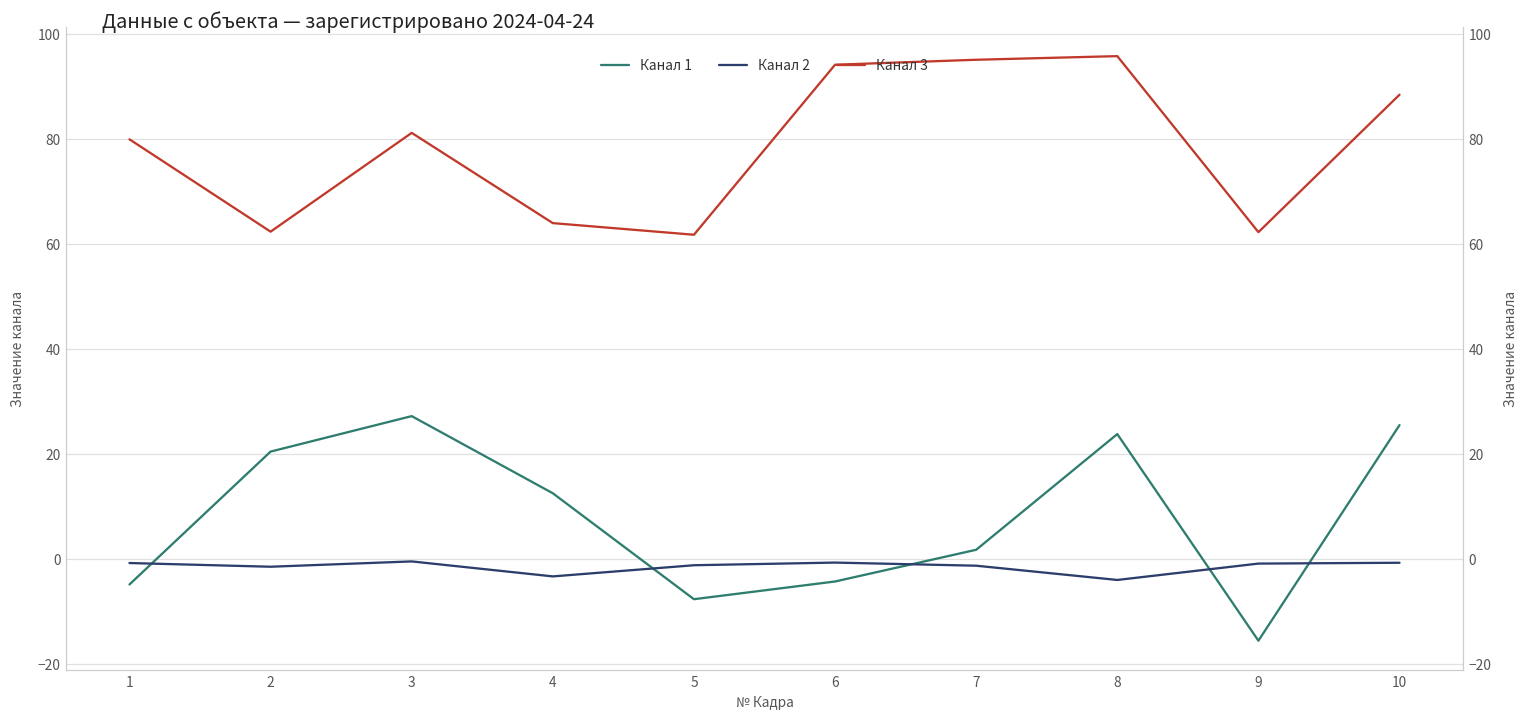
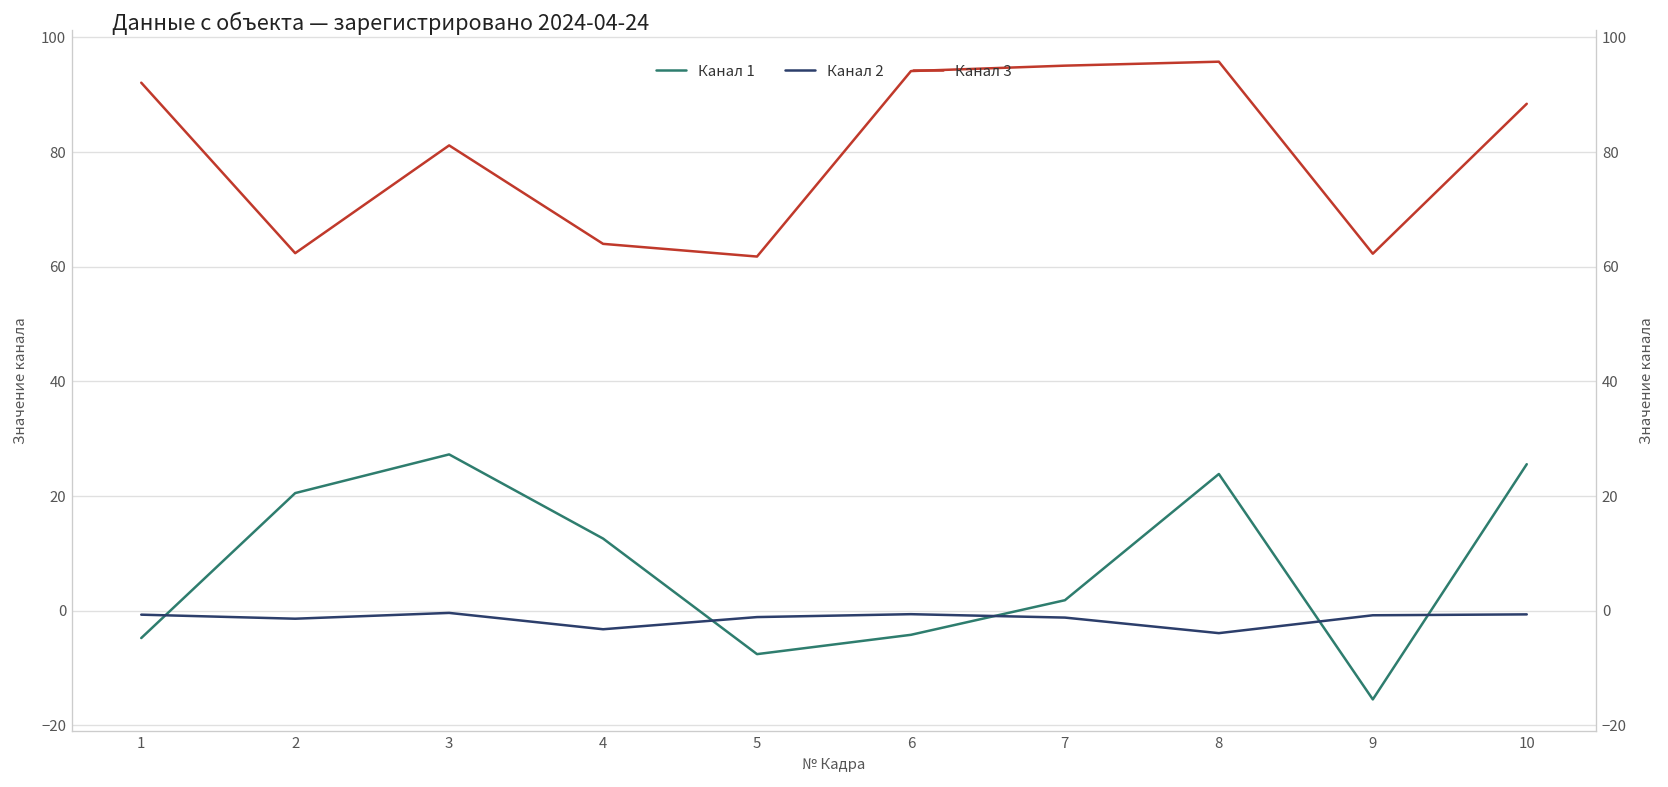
Канал 3, 1: 80 -> 92
